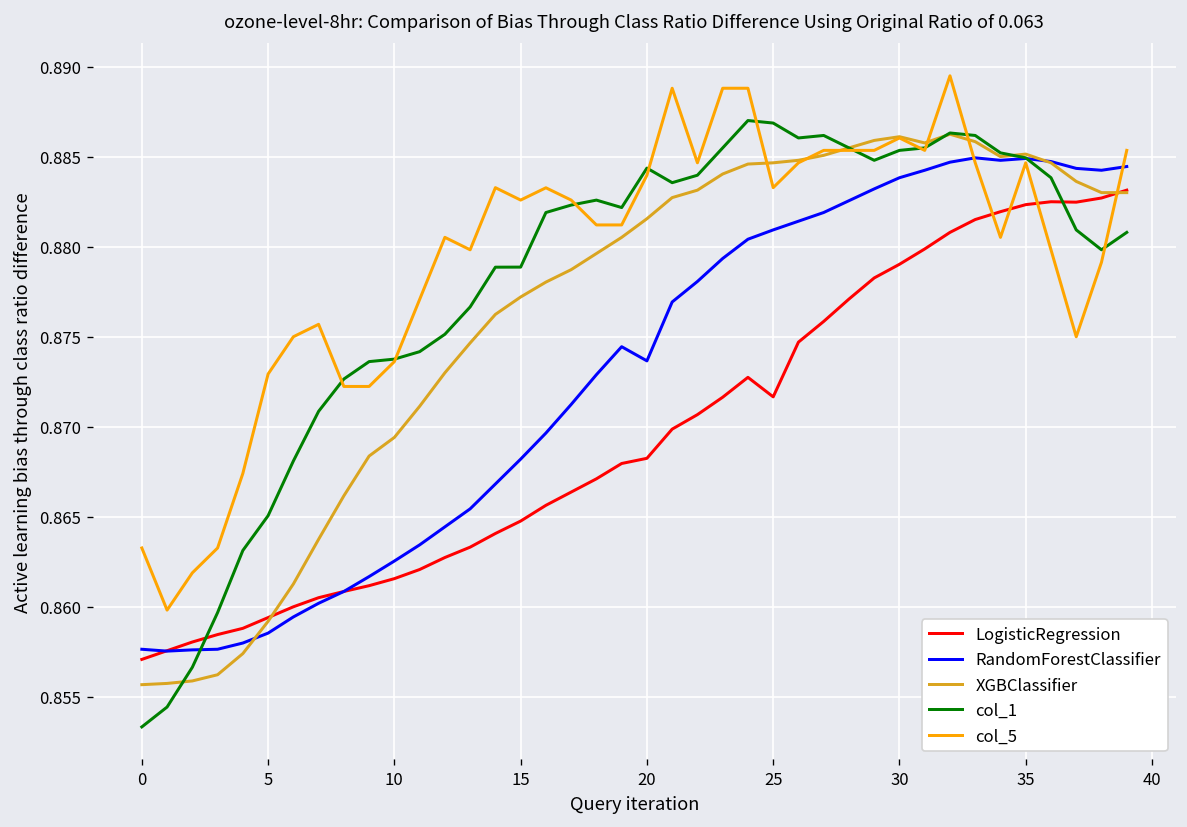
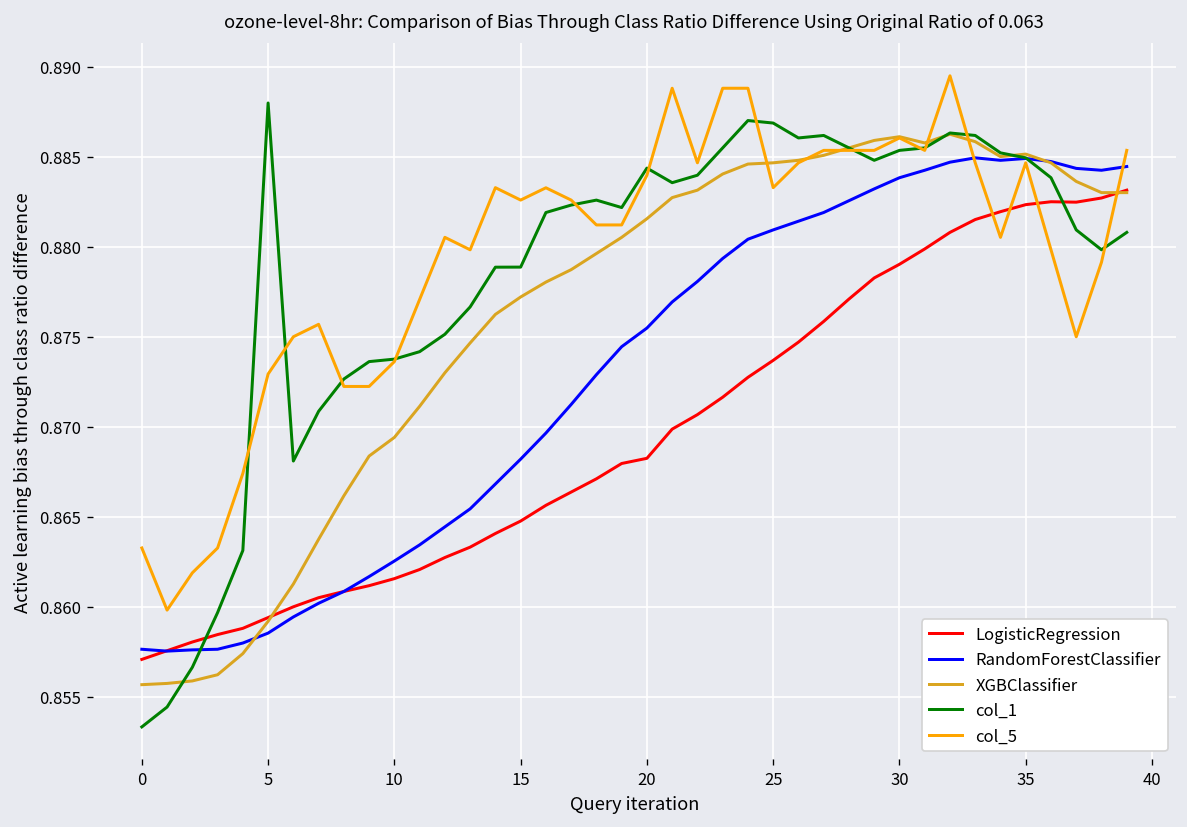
col_1, 5: 0.8651 -> 0.8880
RandomForestClassifier, 20: 0.8737 -> 0.8755
LogisticRegression, 25: 0.8717 -> 0.8737
